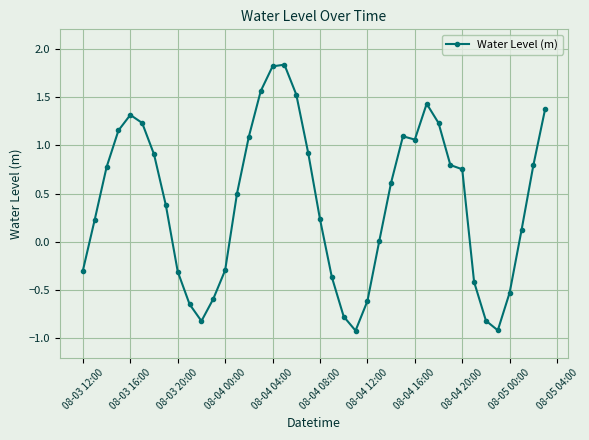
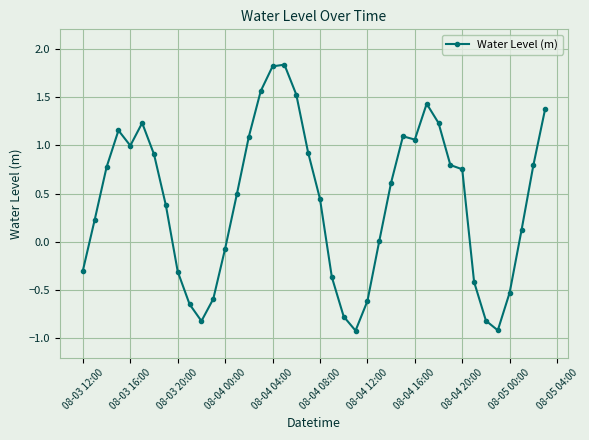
08-03 16:00: 1.3 -> 1.0
08-04 00:00: -0.3 -> -0.1
08-04 08:00: 0.2 -> 0.4
